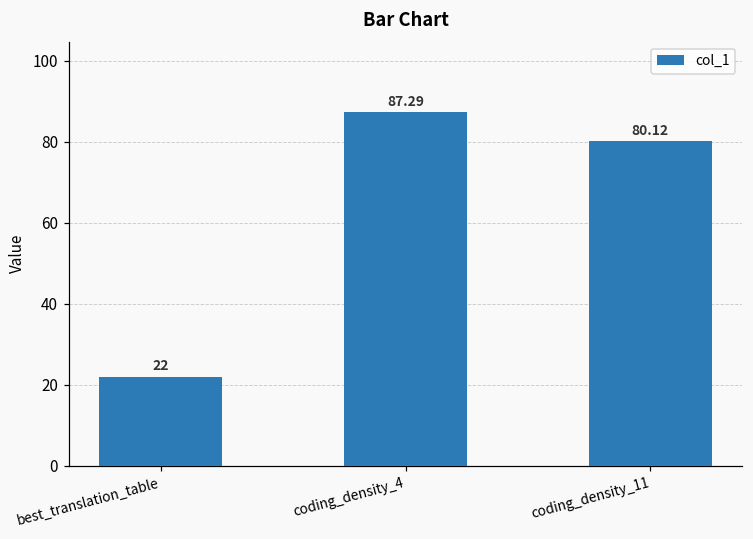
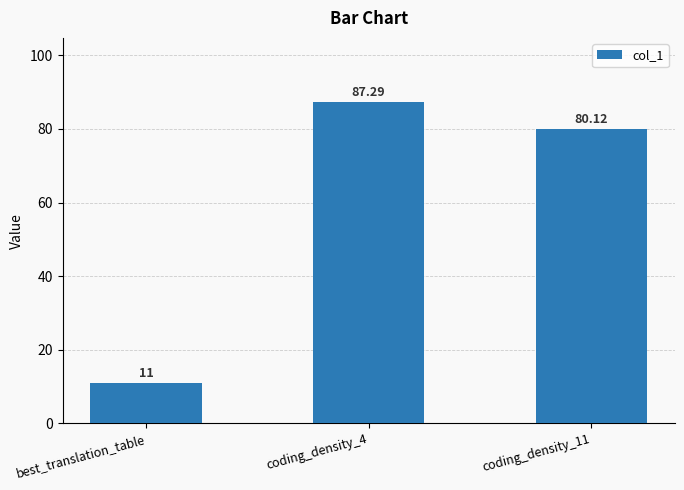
best_translation_table: 22 -> 11
